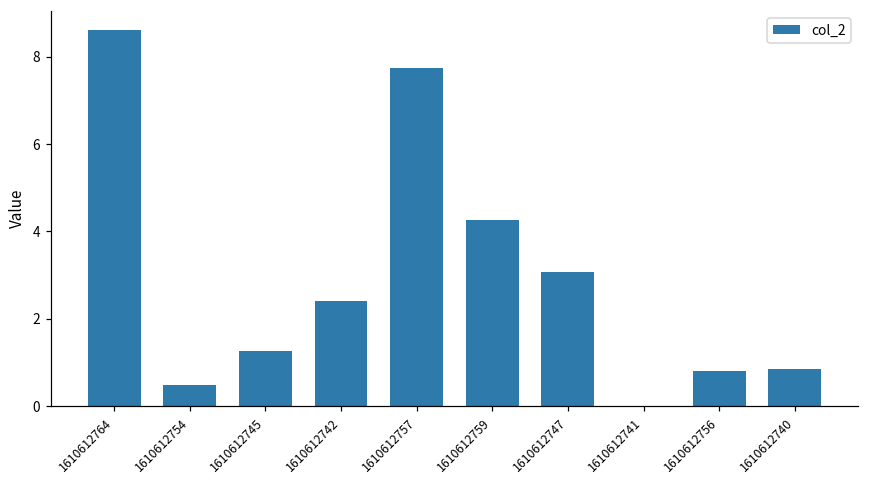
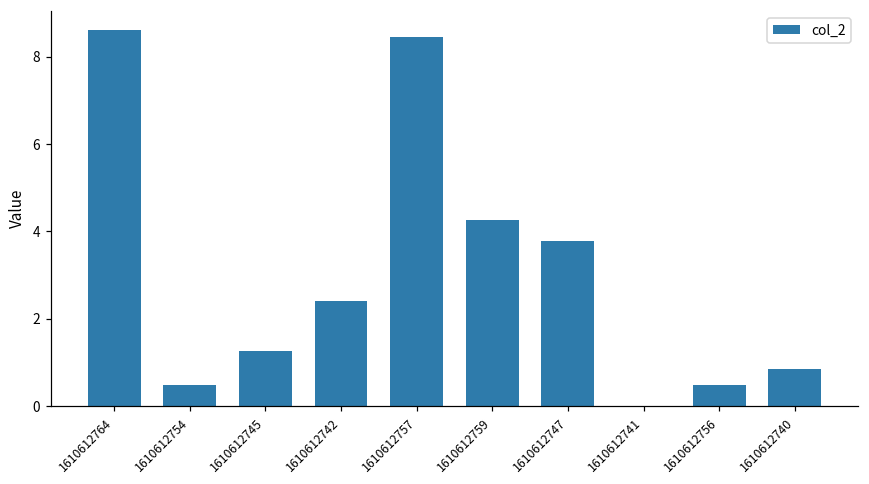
1610612757: 7.7 -> 8.4
1610612747: 3.1 -> 3.8
1610612756: 0.8 -> 0.5
